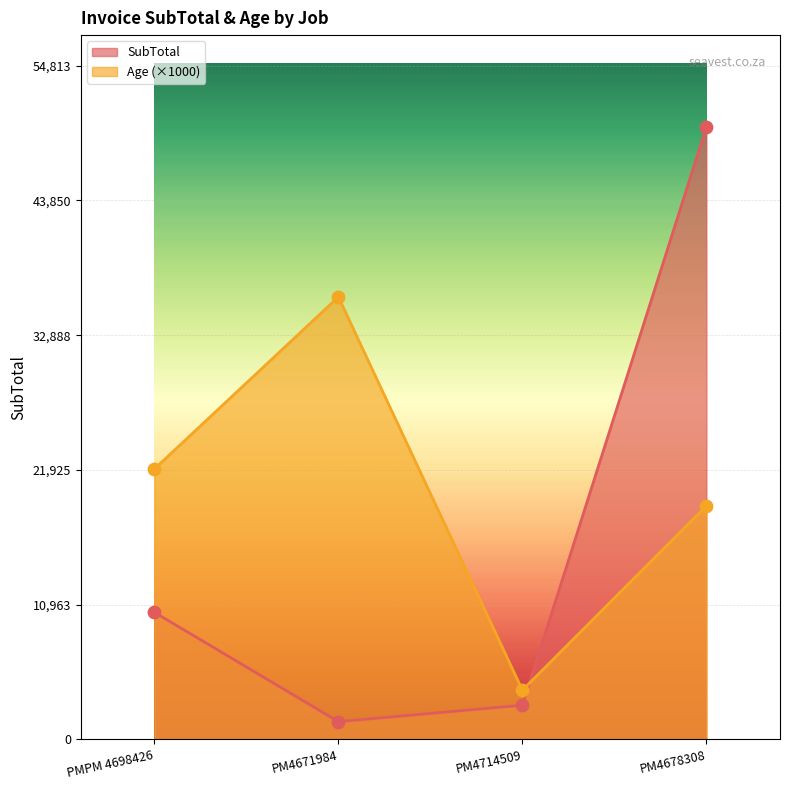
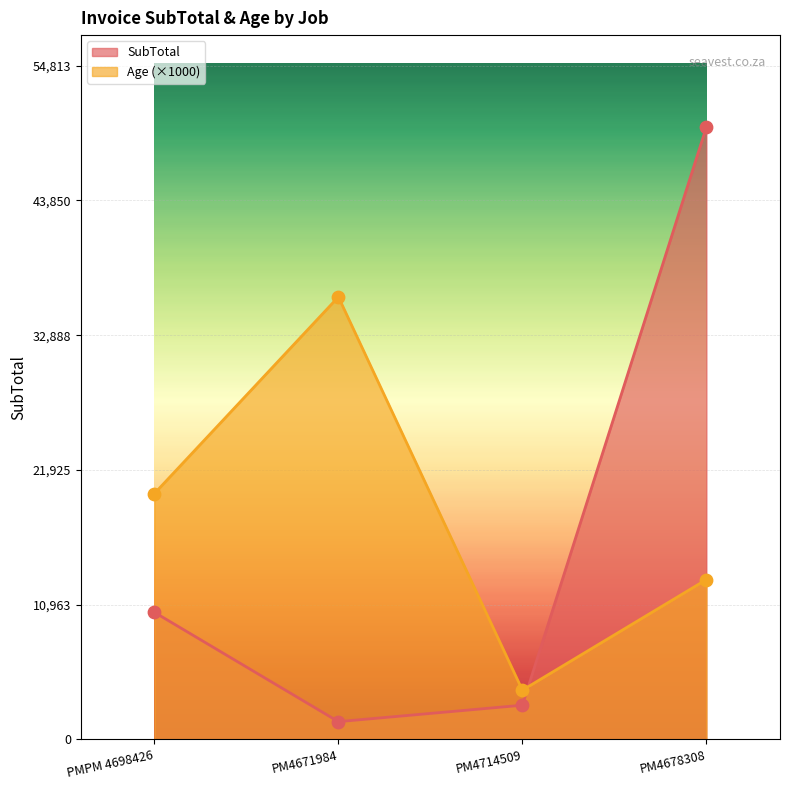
Age (×1000), PMPM 4698426: 22,000 -> 20,000
Age (×1000), PM4678308: 19,000 -> 13,000
